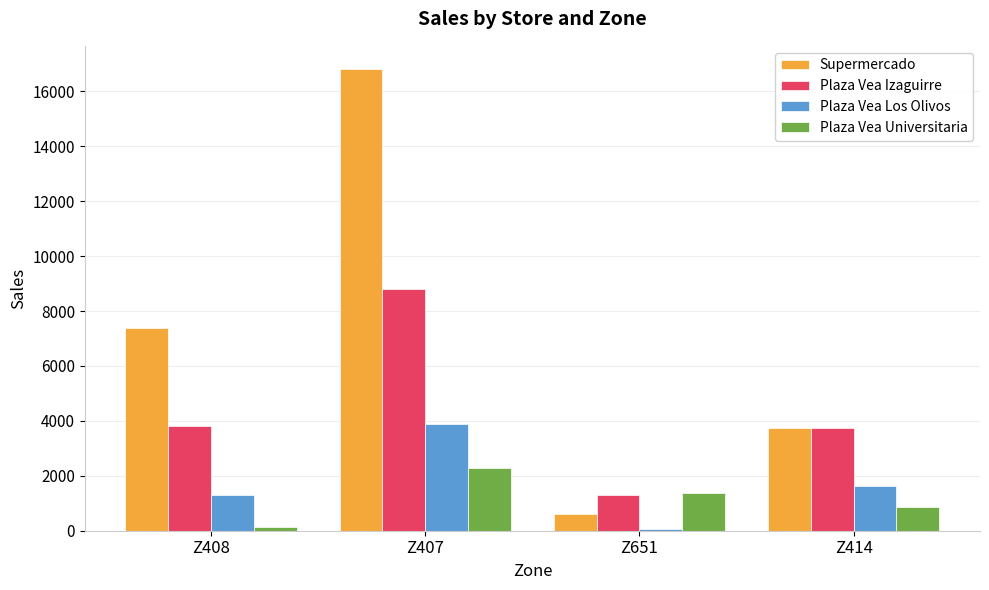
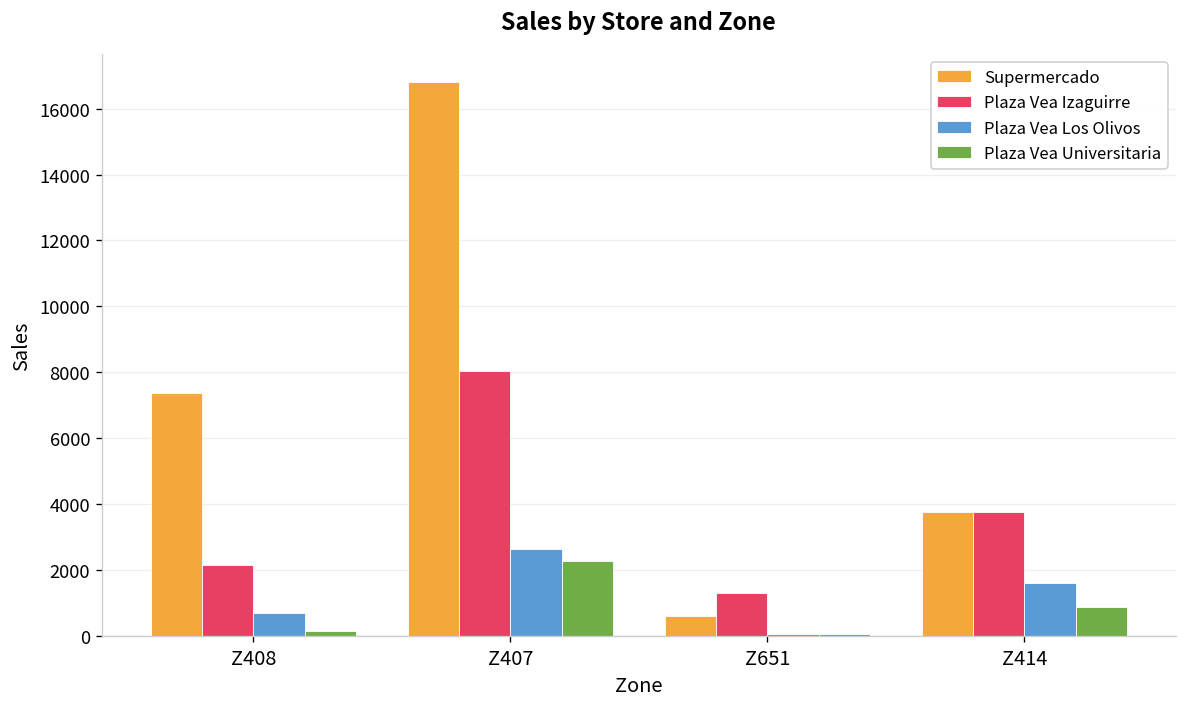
Plaza Vea Izaguirre, Z408: 3800 -> 2200
Plaza Vea Los Olivos, Z408: 1300 -> 700
Plaza Vea Izaguirre, Z407: 8800 -> 8000
Plaza Vea Los Olivos, Z407: 3900 -> 2600
Plaza Vea Universitaria, Z651: 1400 -> 0
